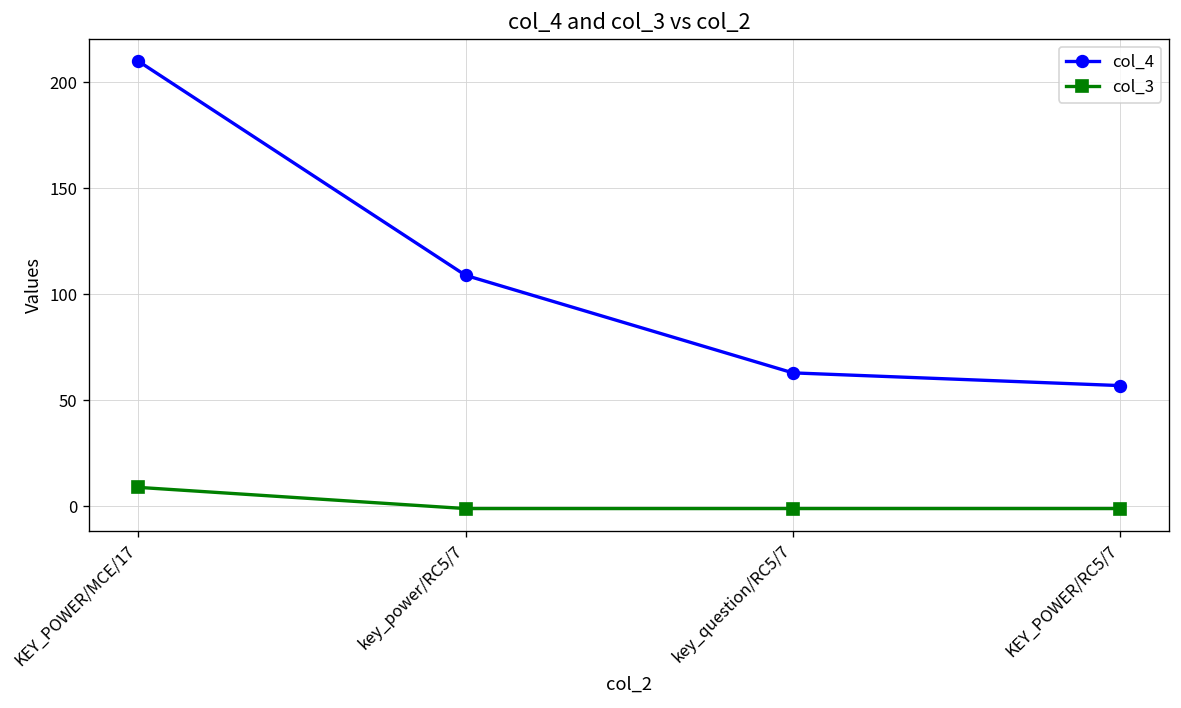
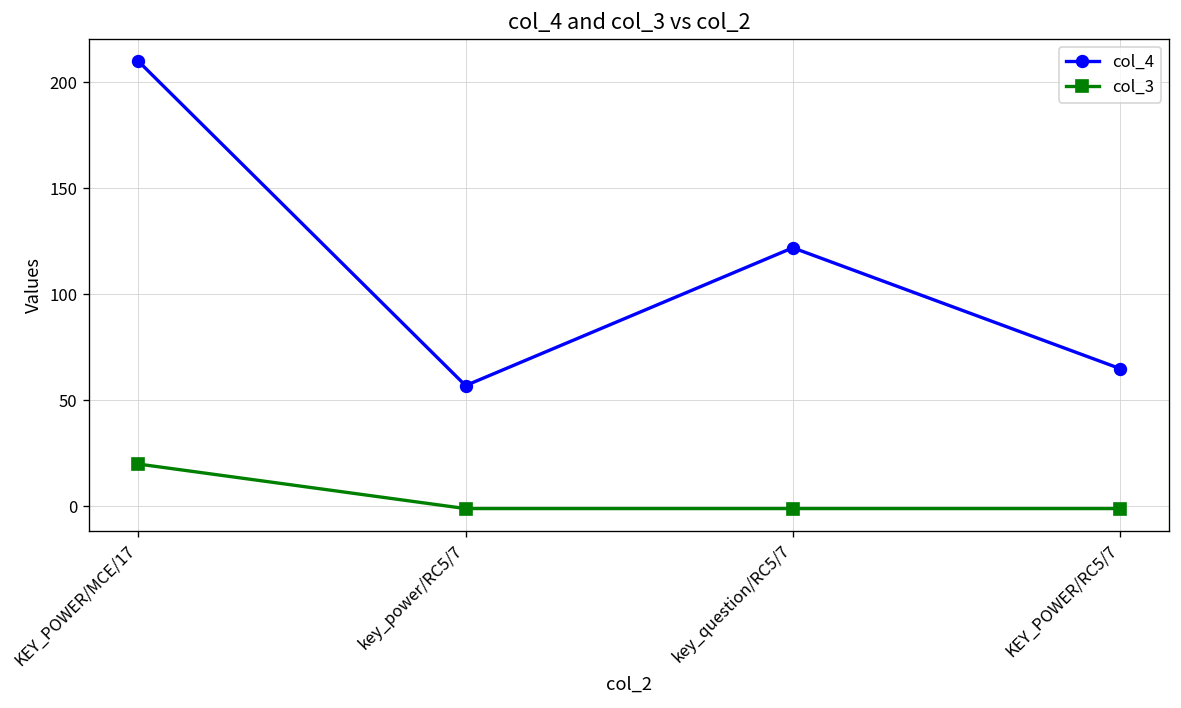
col_3, KEY_POWER/MCE/17: 9 -> 20
col_4, key_power/RC5/7: 109 -> 57
col_4, key_question/RC5/7: 63 -> 122
col_4, KEY_POWER/RC5/7: 57 -> 65
